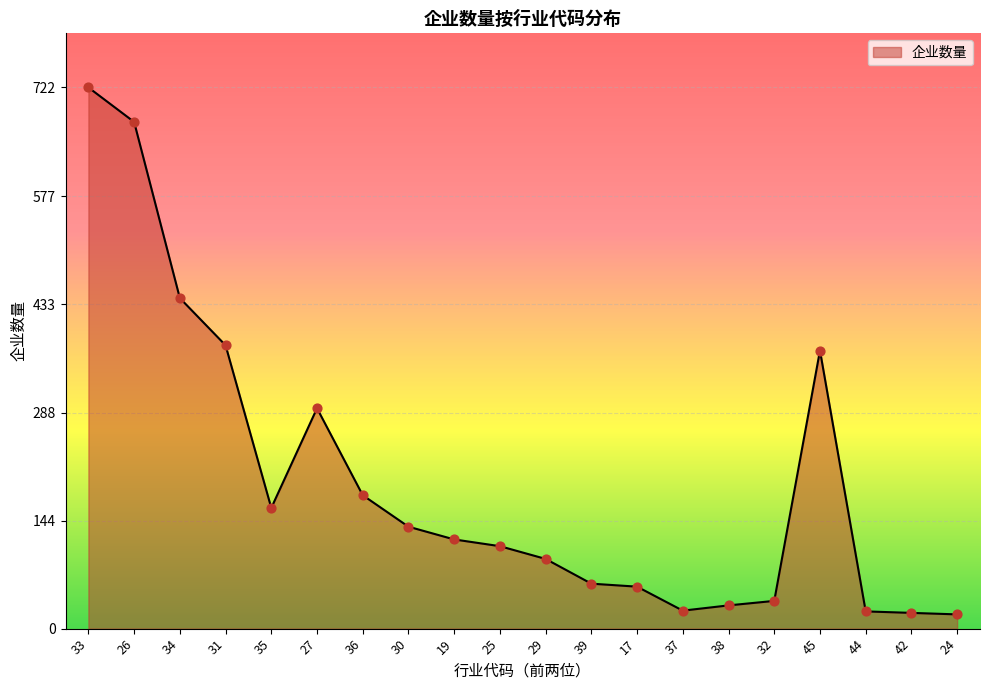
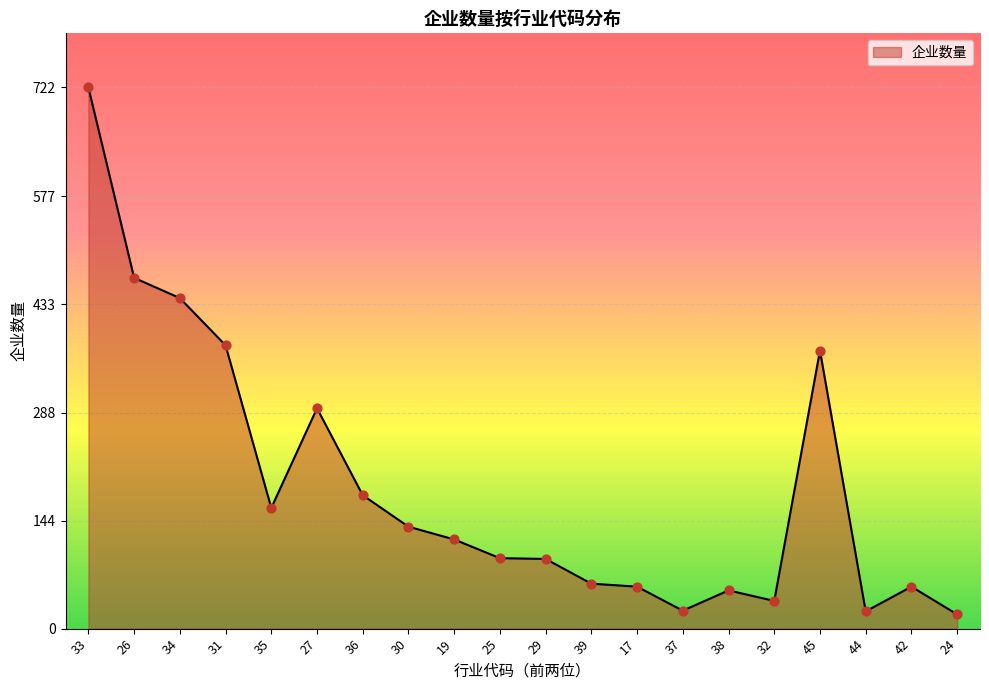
26: 680 -> 470
25: 110 -> 90
38: 30 -> 50
42: 20 -> 60
